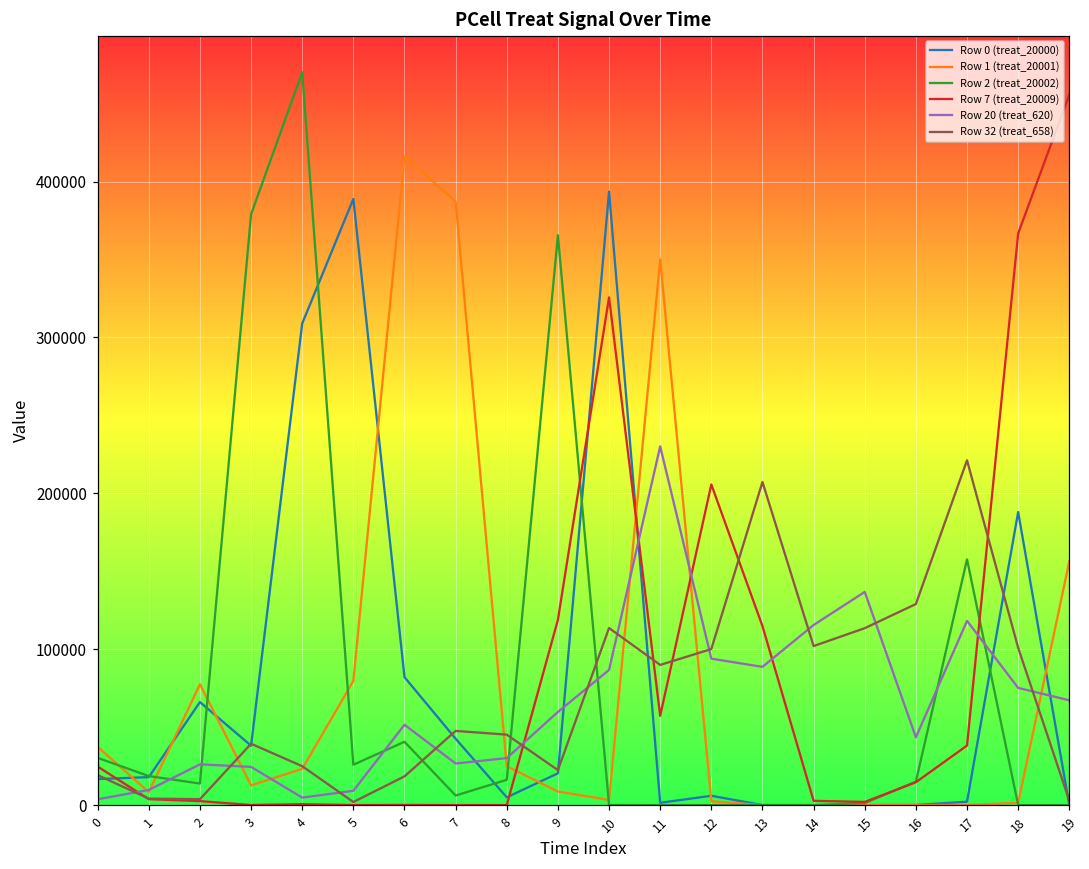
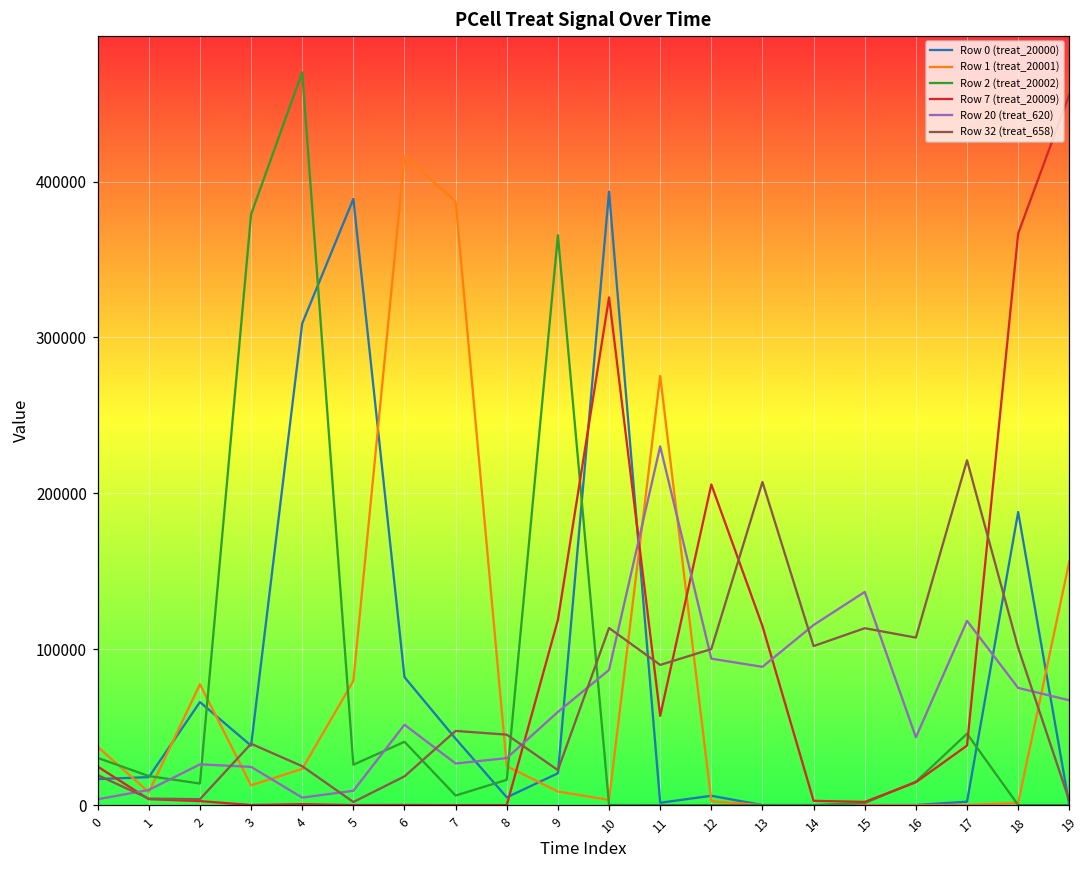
Row 1 (treat_20001), 11: 350000 -> 275000
Row 32 (treat_658), 16: 129000 -> 107000
Row 2 (treat_20002), 17: 158000 -> 46000
